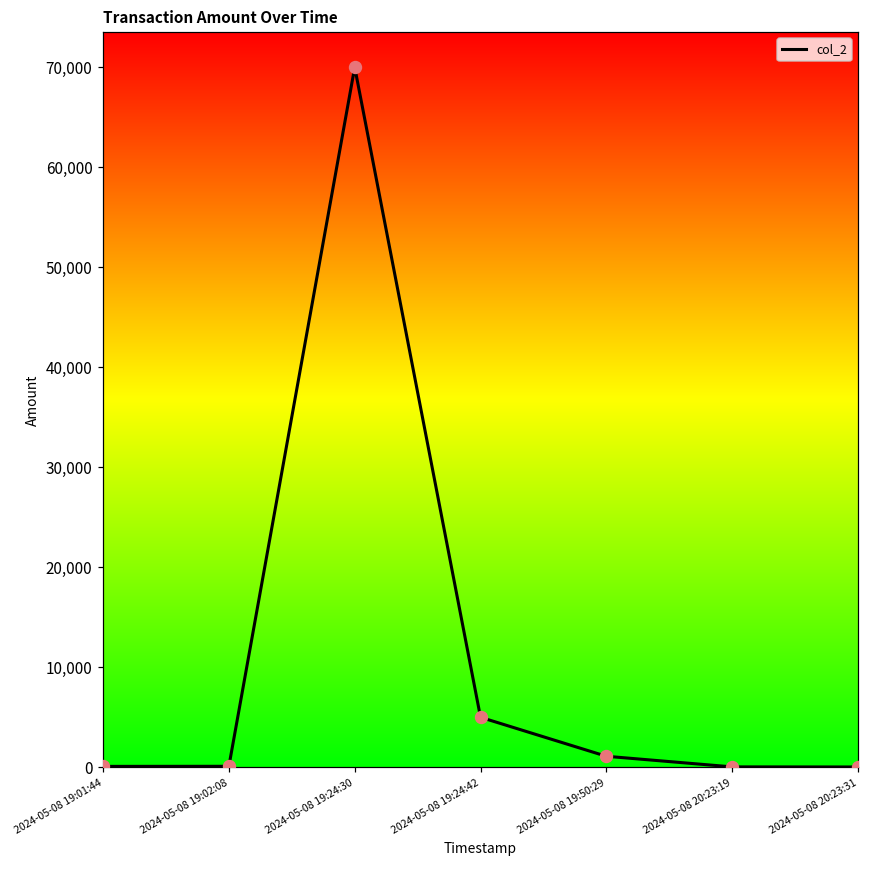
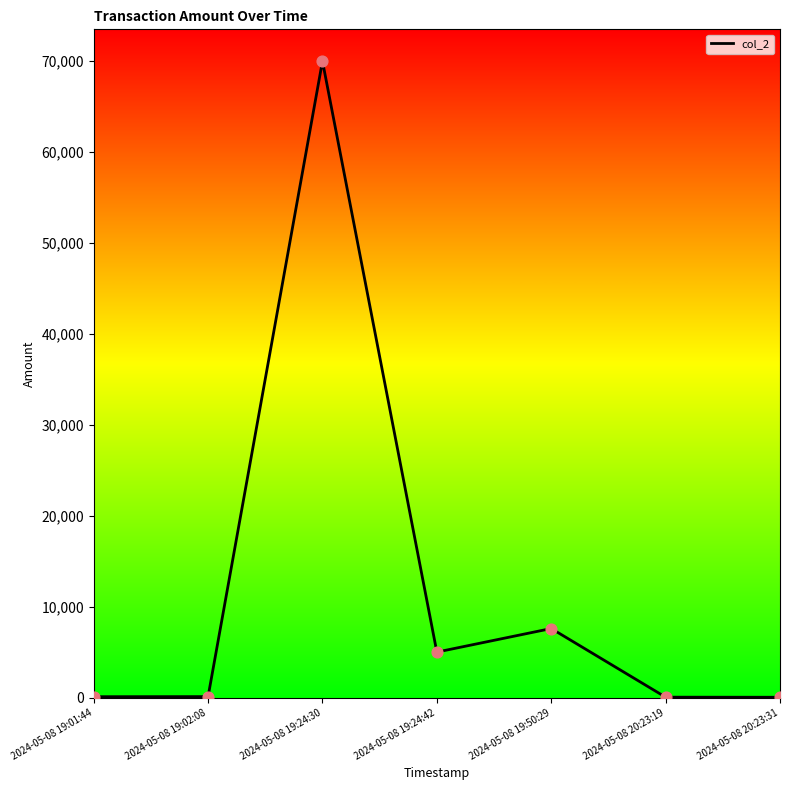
2024-05-08 19:50:29: 1,000 -> 8,000
